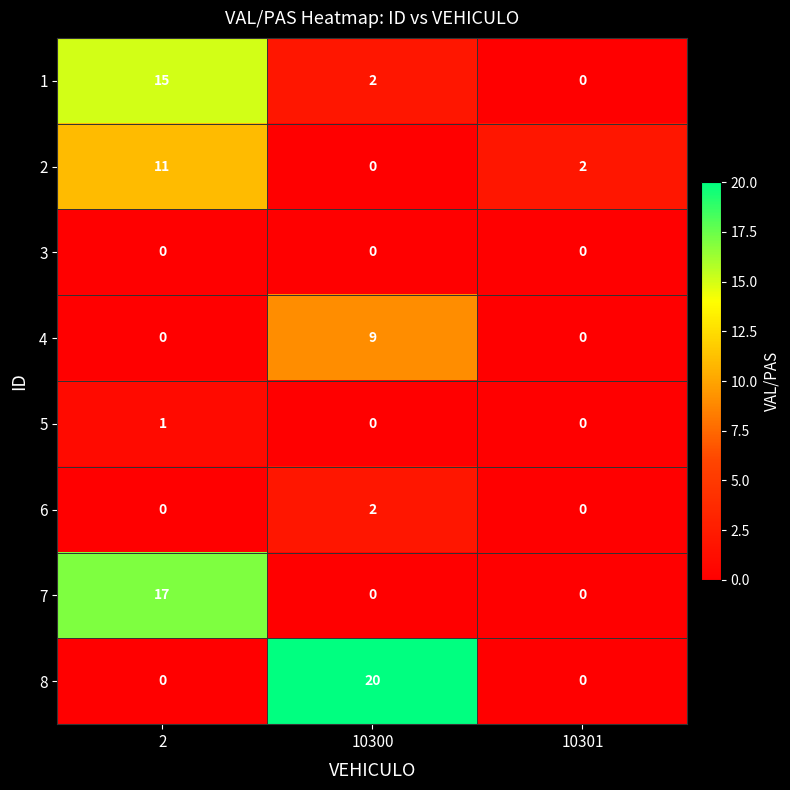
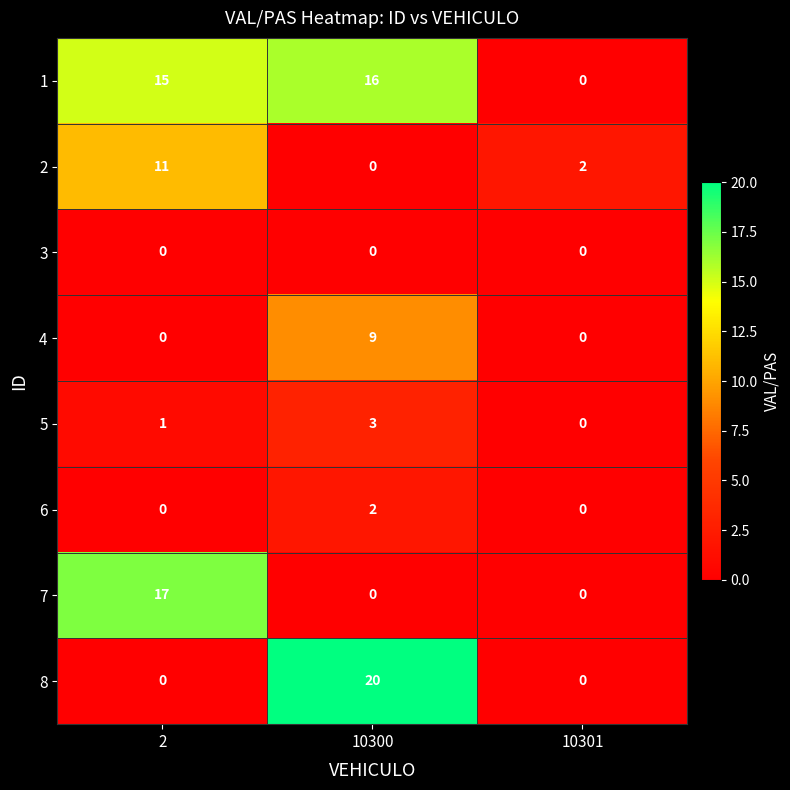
1, 10300: 2 -> 16
5, 10300: 0 -> 3
